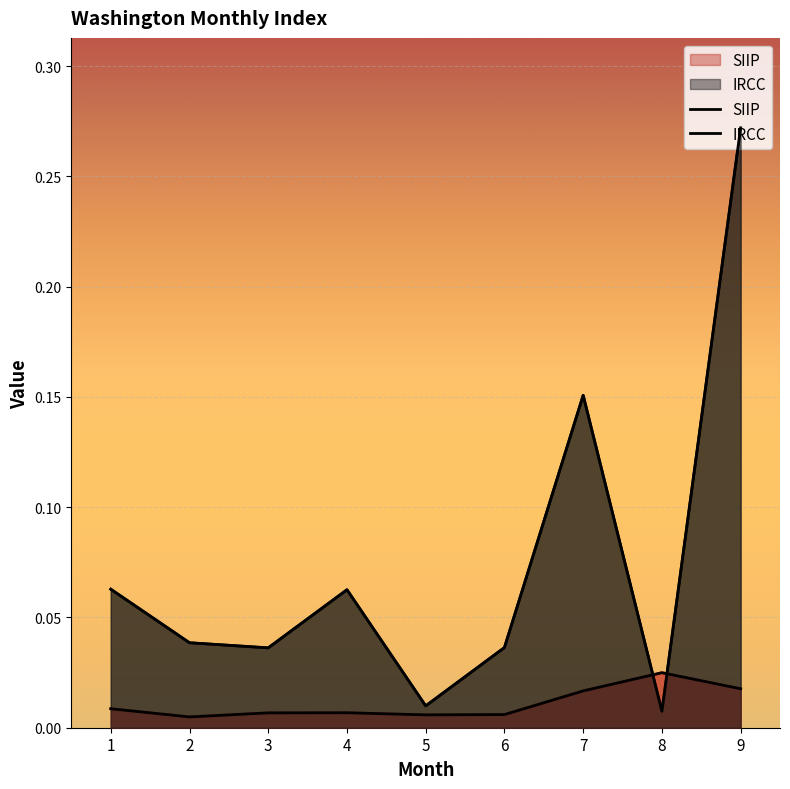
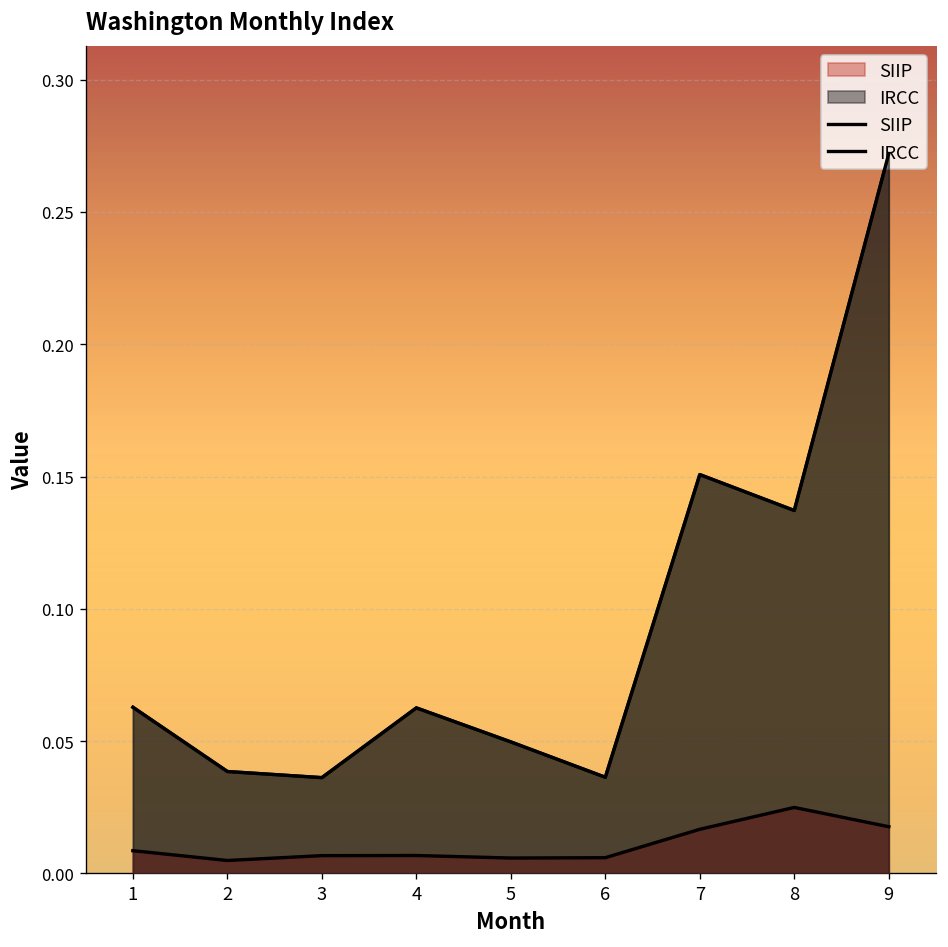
IRCC, 5: 0.010 -> 0.050
IRCC, 8: 0.007 -> 0.137
